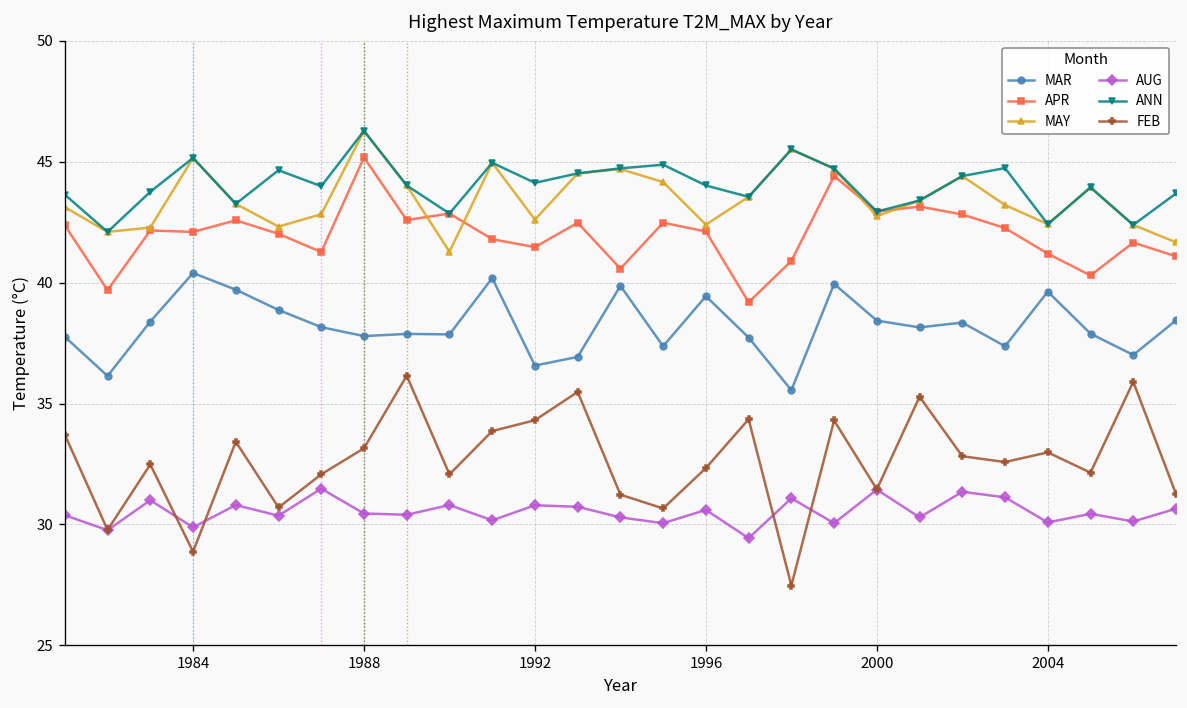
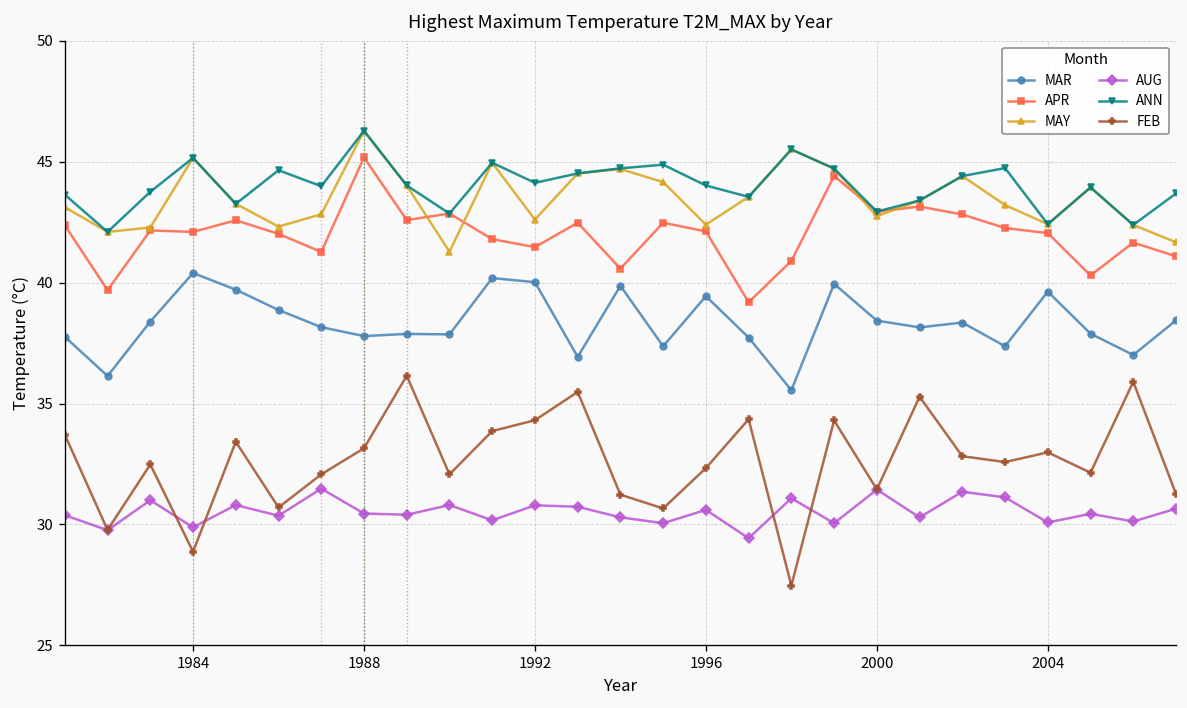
MAR, 1992: 36.6 -> 40.0
APR, 2004: 41.2 -> 42.1
